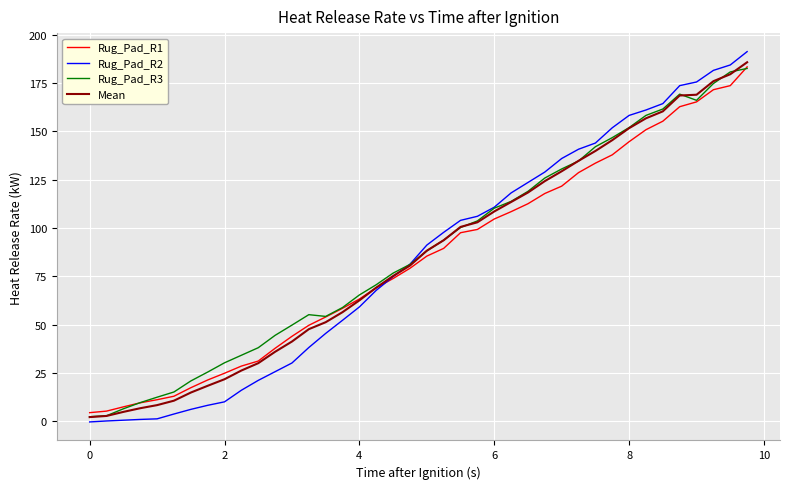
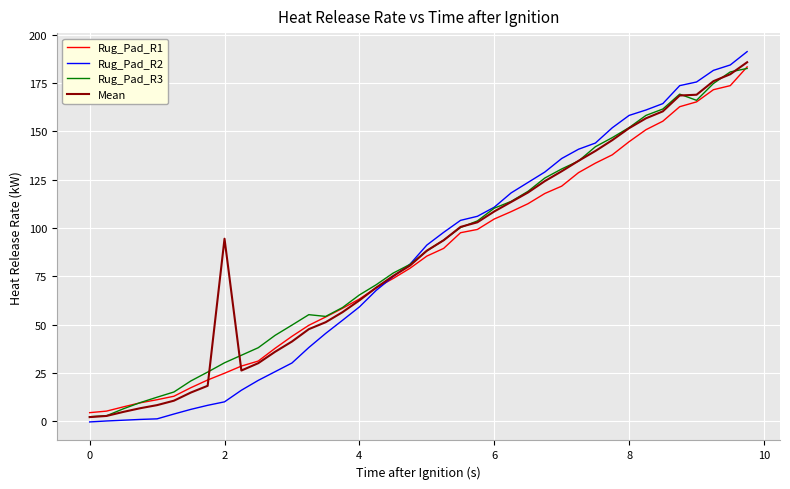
Mean, 2: 22 -> 94
